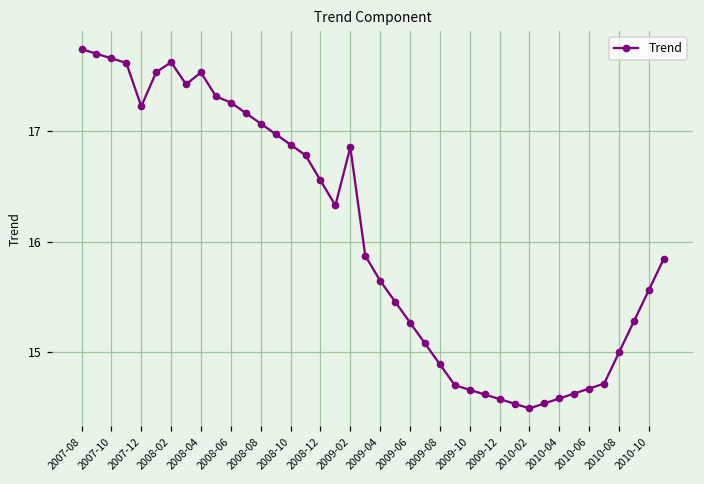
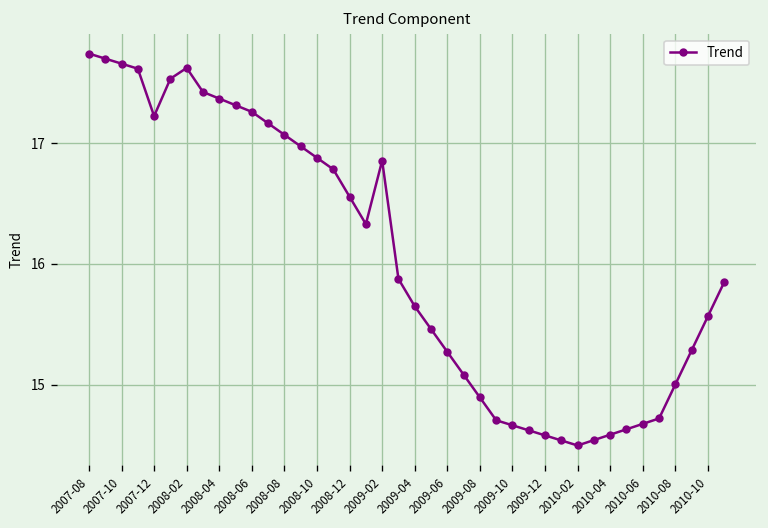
2008-04: 17.53 -> 17.37
